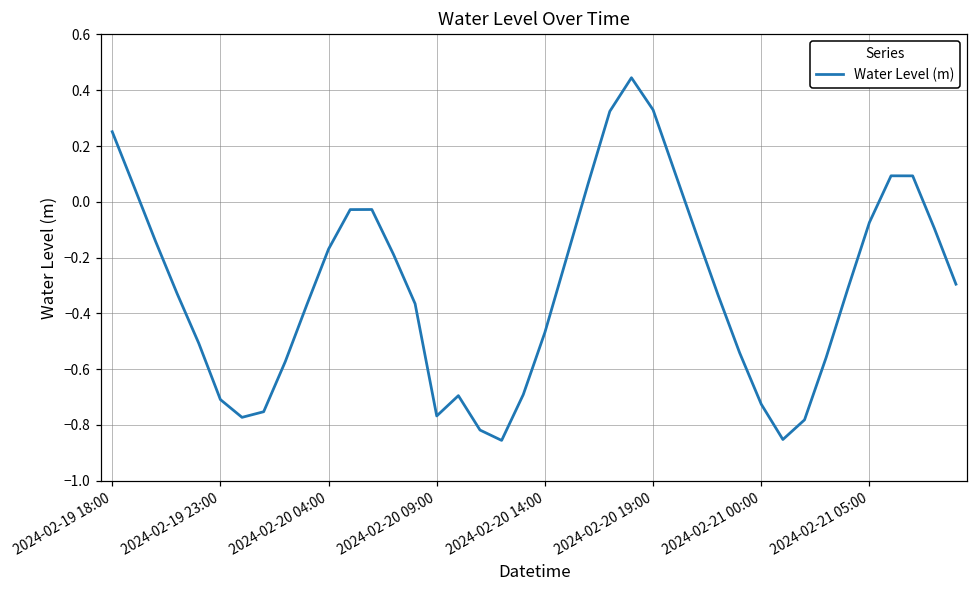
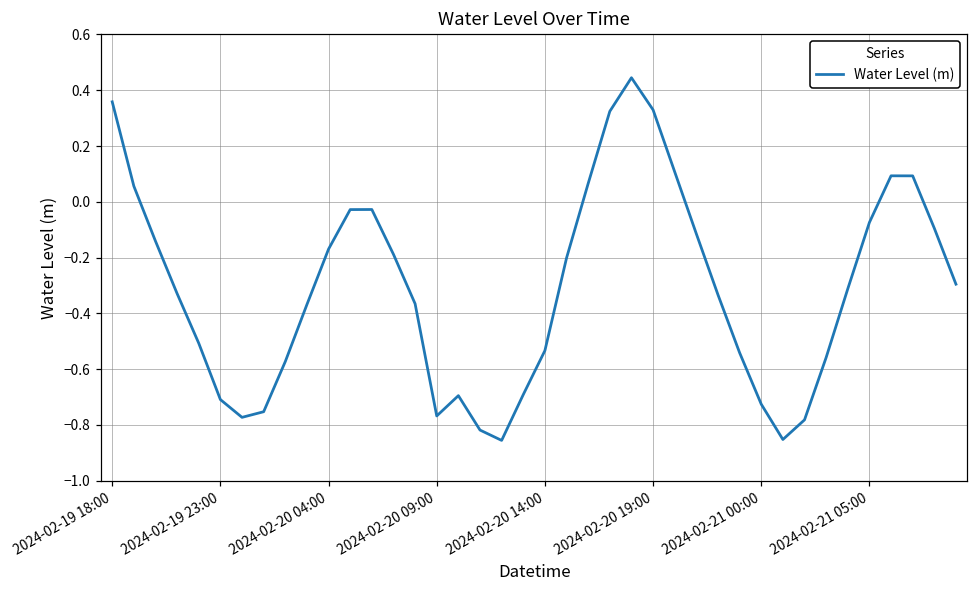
2024-02-19 18:00: 0.25 -> 0.36
2024-02-20 14:00: -0.47 -> -0.53
